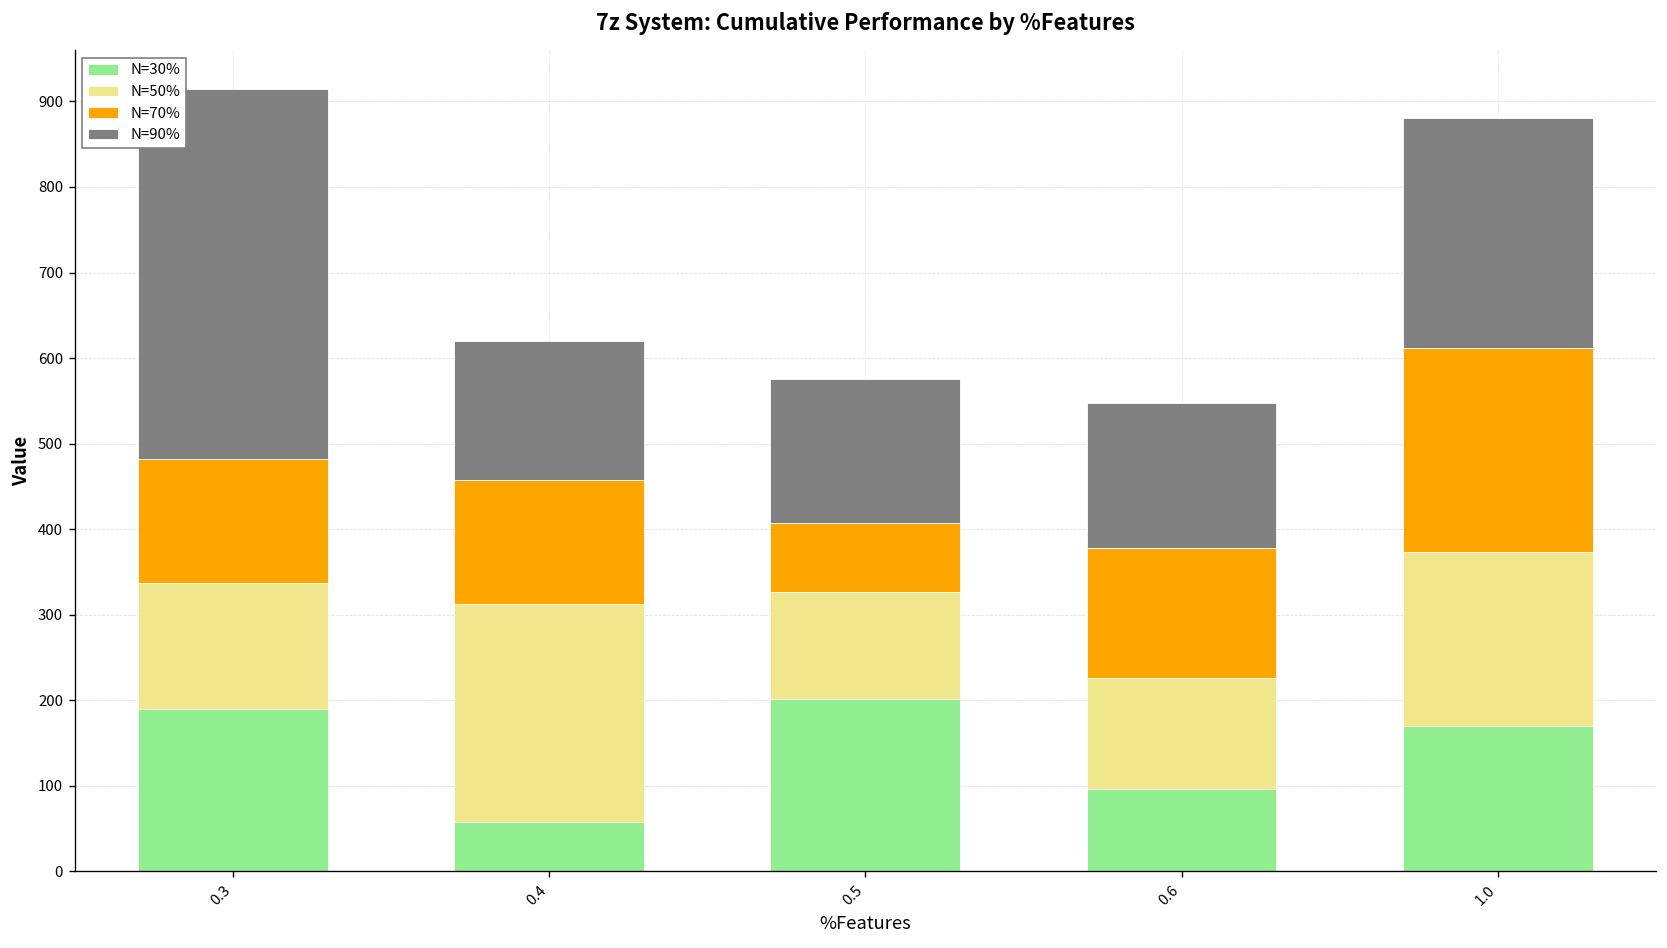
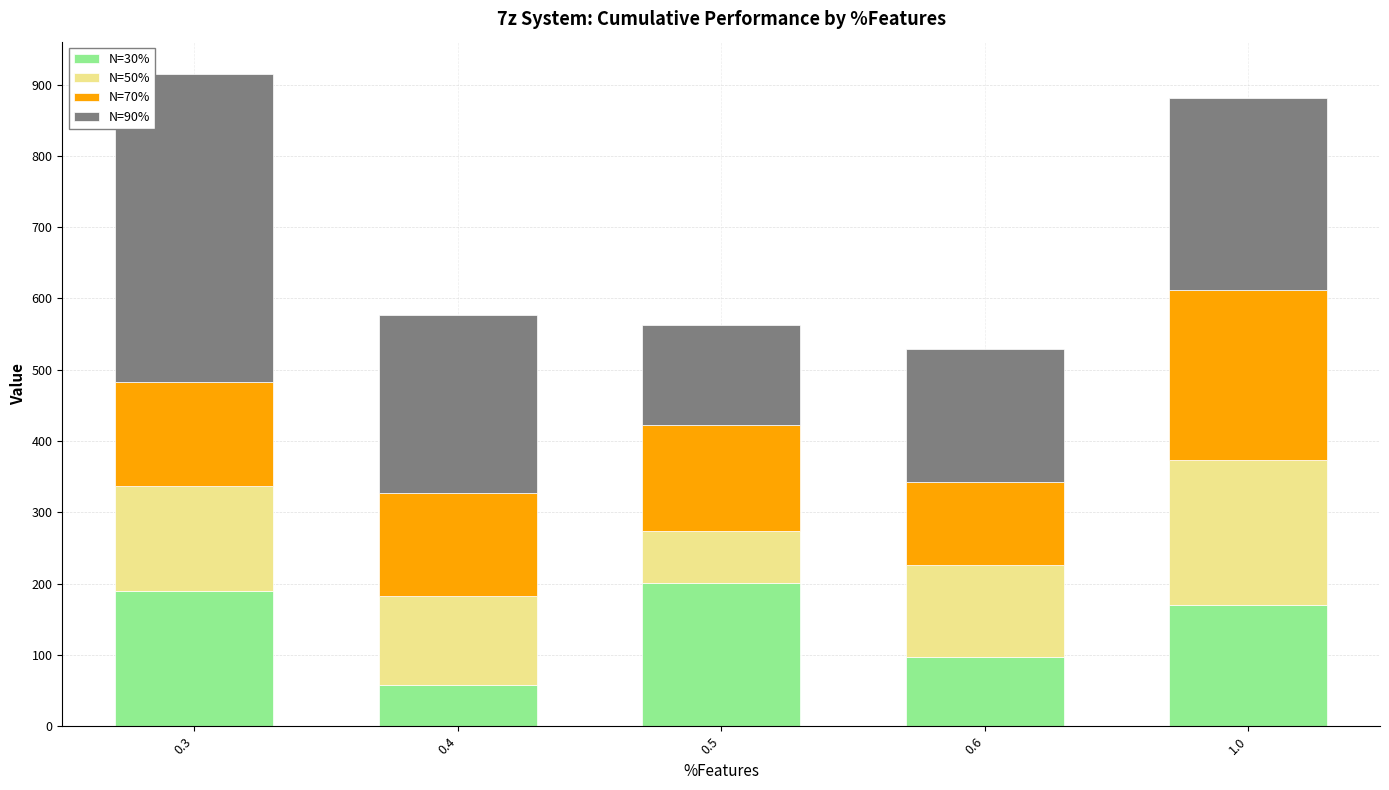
N=50%, 0.4: 250 -> 120
N=90%, 0.4: 160 -> 250
N=50%, 0.5: 130 -> 70
N=70%, 0.5: 80 -> 150
N=90%, 0.5: 170 -> 140
N=70%, 0.6: 150 -> 120
N=90%, 0.6: 170 -> 190
